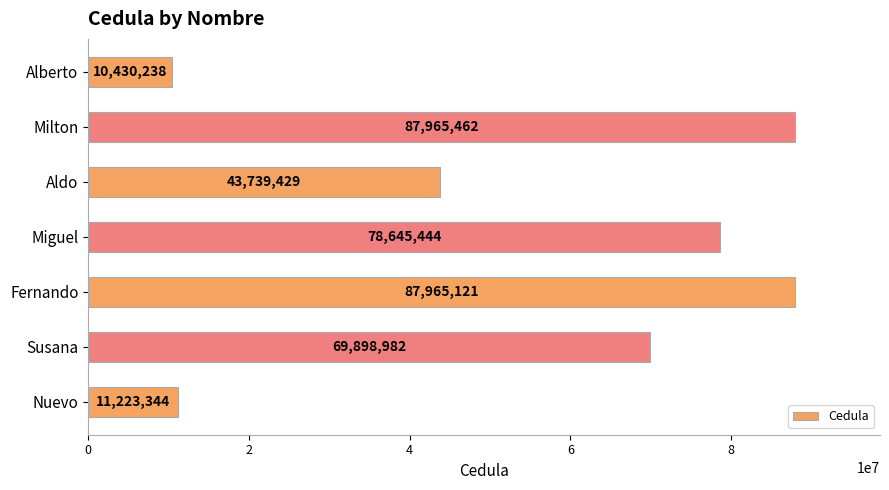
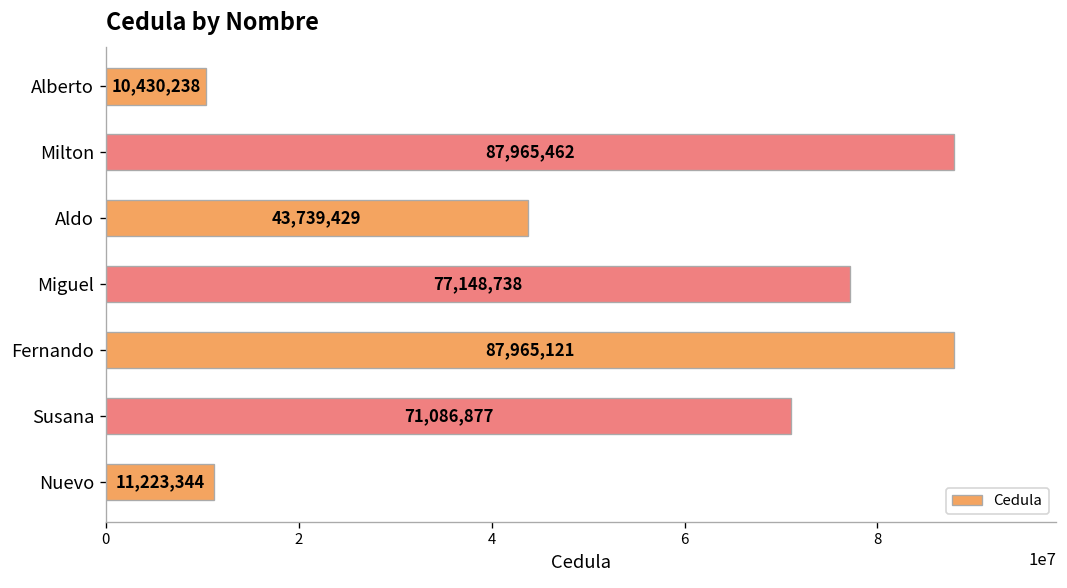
Miguel: 78,645,444 -> 77,148,738
Susana: 69,898,982 -> 71,086,877
